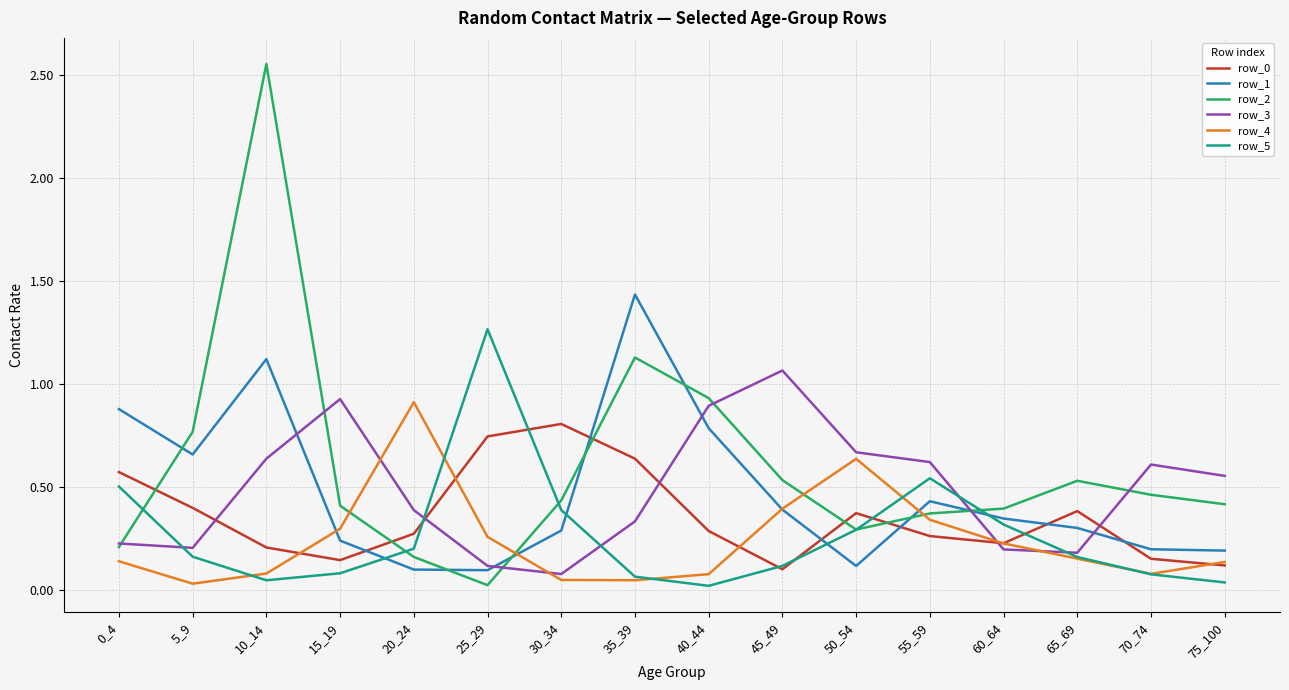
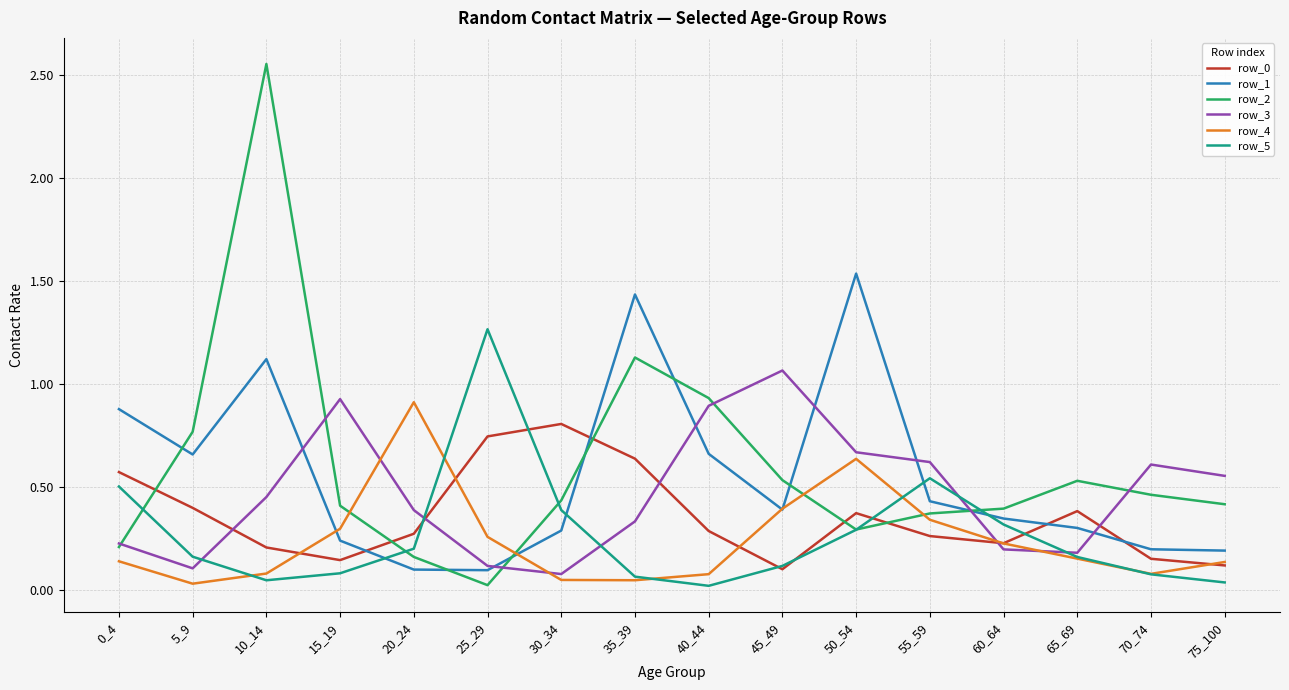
row_3, 5_9: 0.20 -> 0.10
row_3, 10_14: 0.64 -> 0.45
row_1, 40_44: 0.78 -> 0.66
row_1, 50_54: 0.12 -> 1.54
